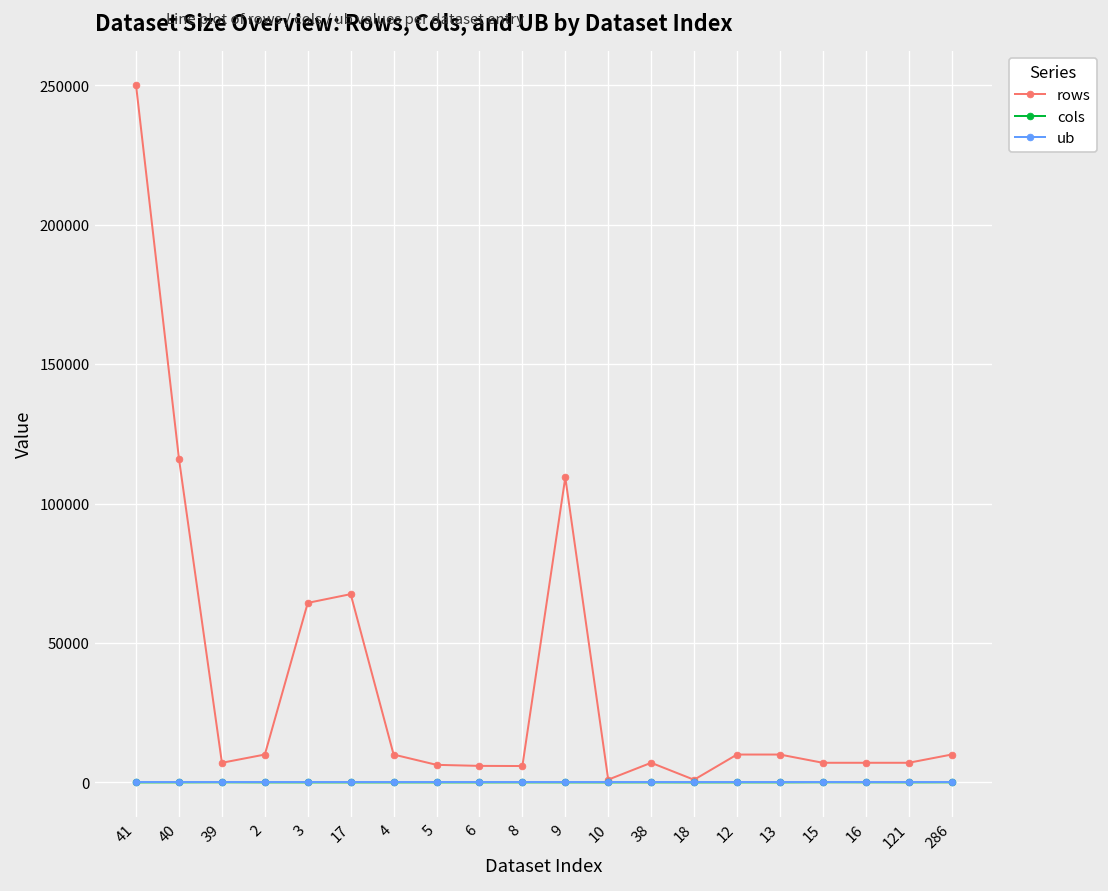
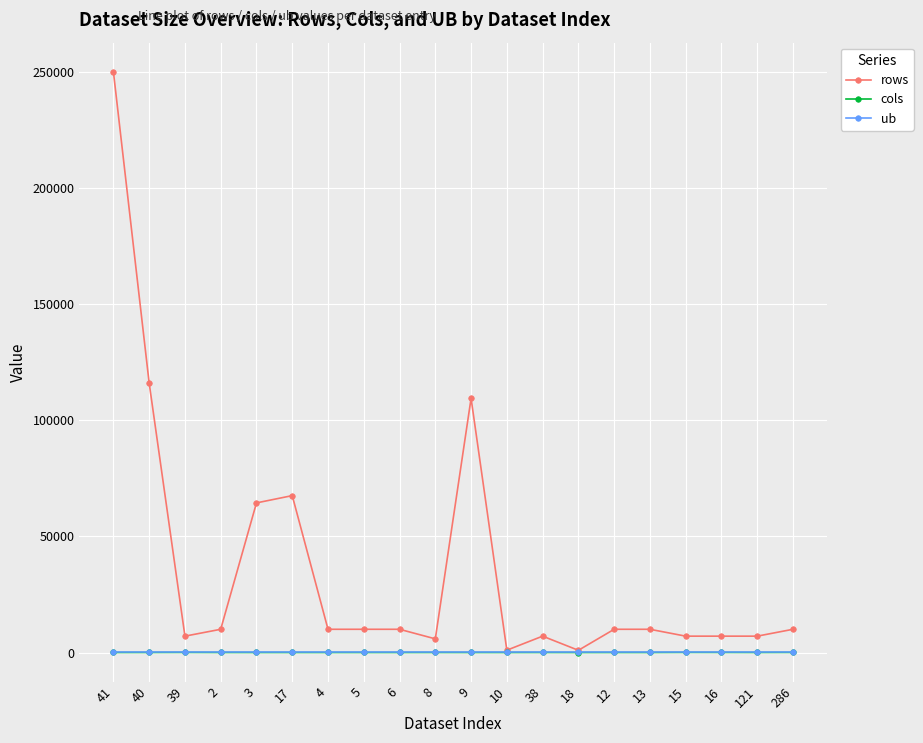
rows, 5: 6000 -> 10000
rows, 6: 6000 -> 10000
